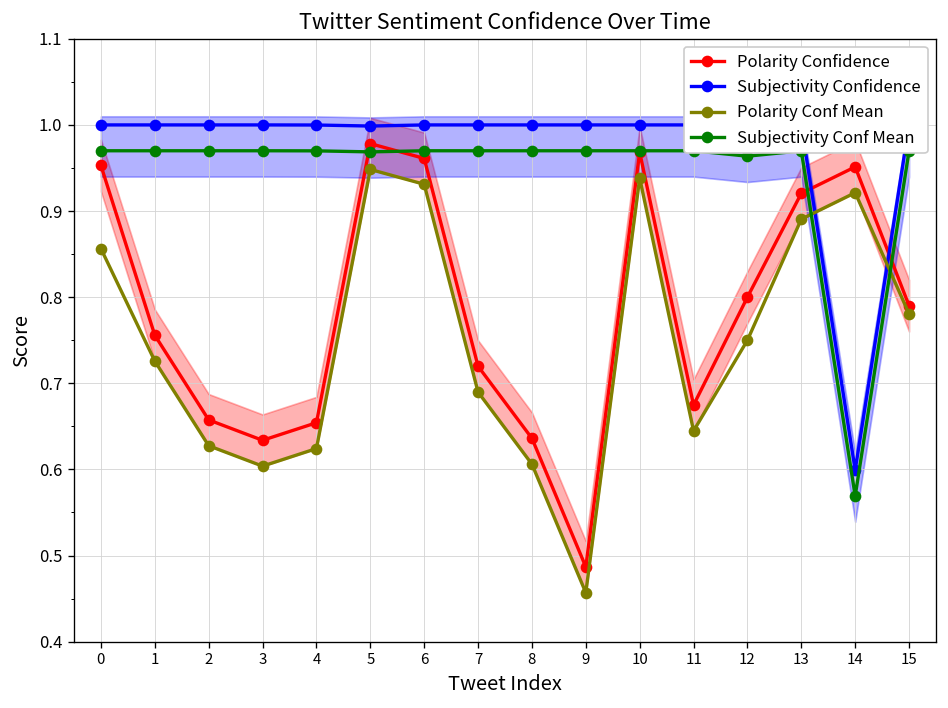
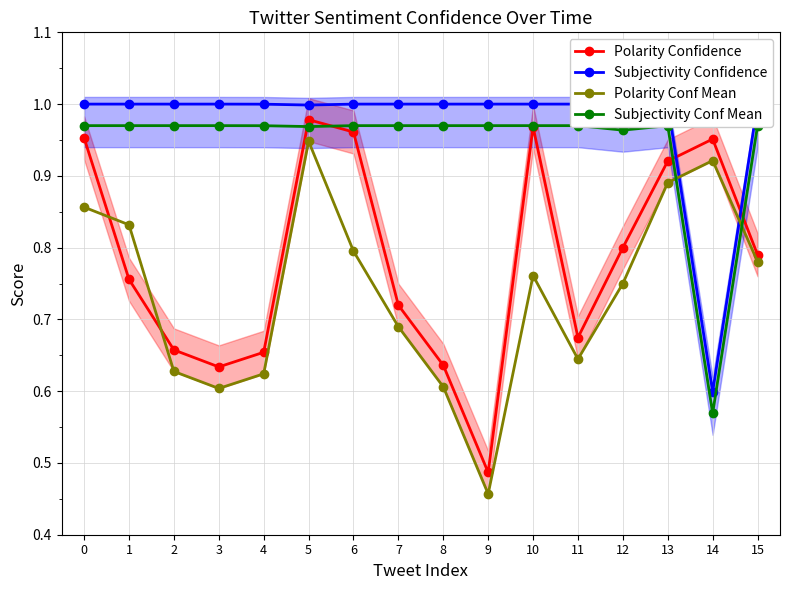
Polarity Conf Mean, 1: 0.73 -> 0.83
Polarity Conf Mean, 6: 0.93 -> 0.80
Polarity Conf Mean, 10: 0.94 -> 0.76
